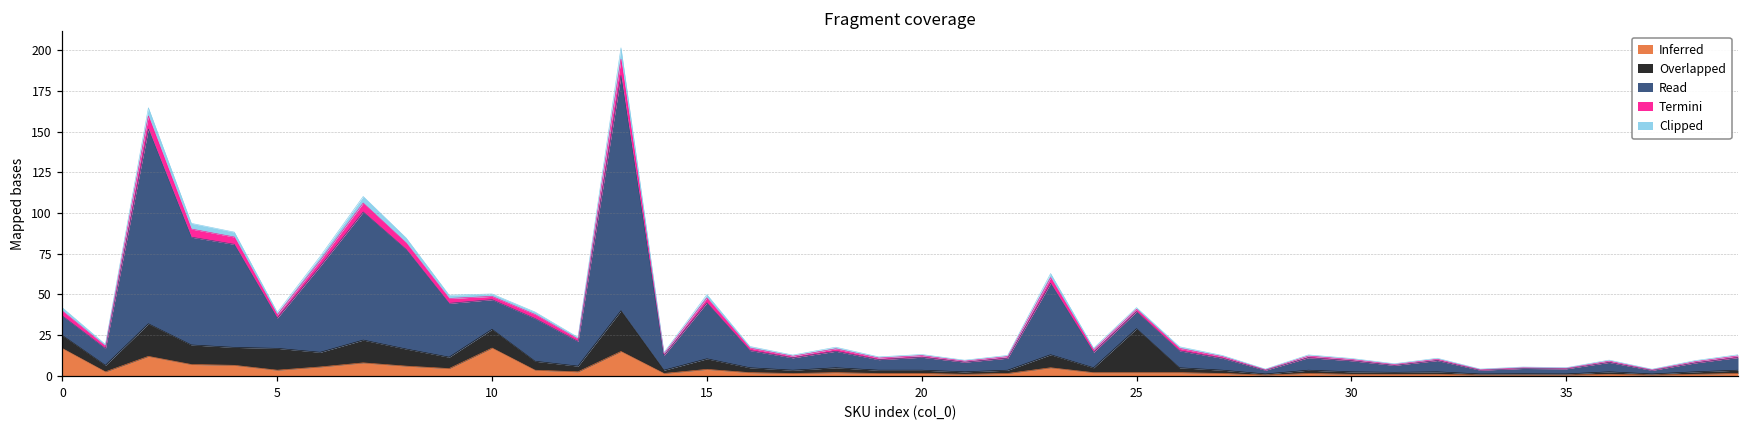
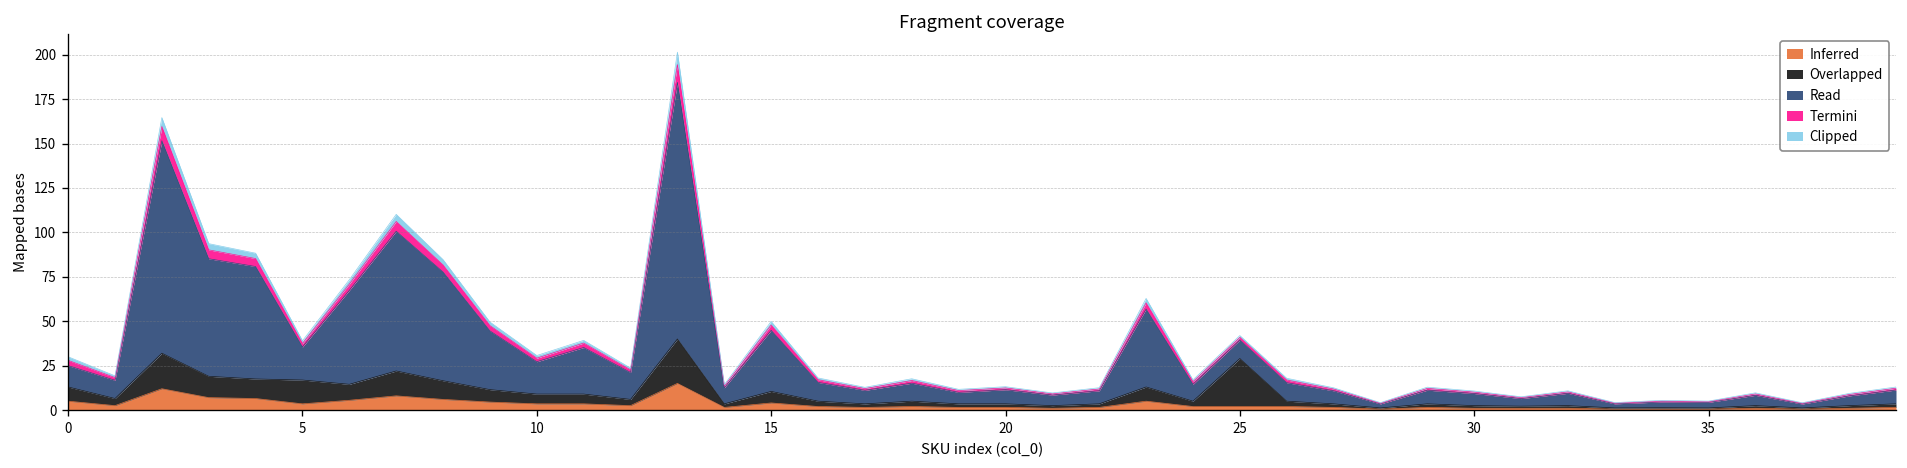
Inferred, 0: 17 -> 5
Inferred, 10: 17 -> 4
Overlapped, 10: 12 -> 6
